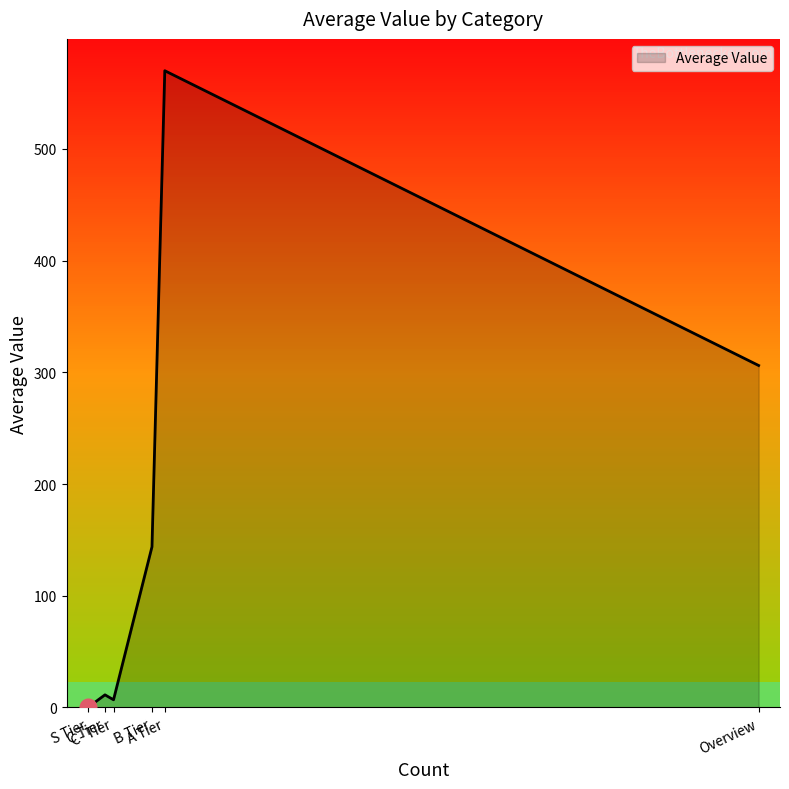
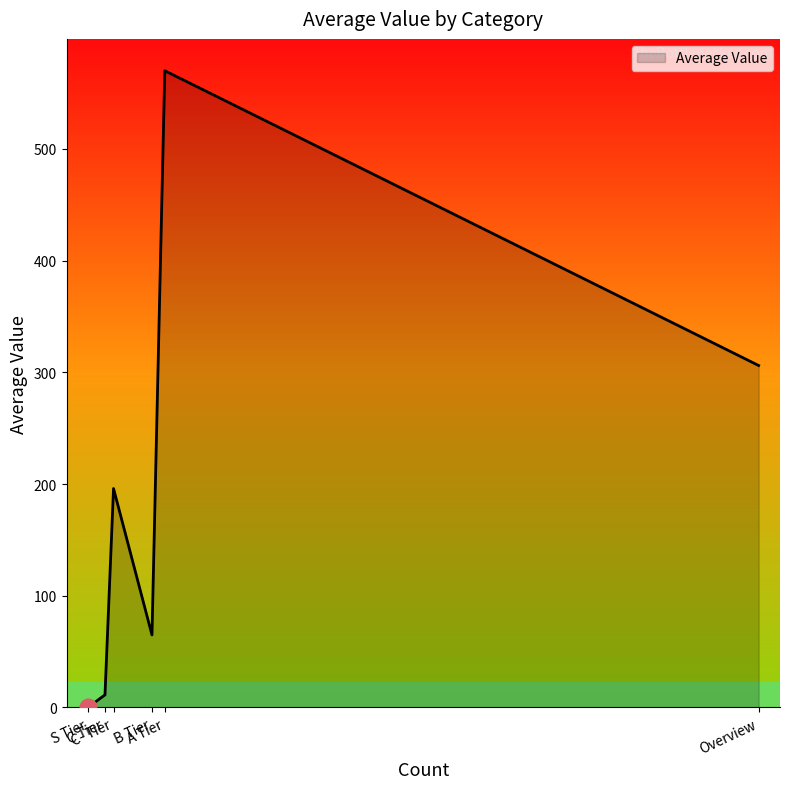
Average Value, C- Tier: 7 -> 196
Average Value, B Tier: 144 -> 65
